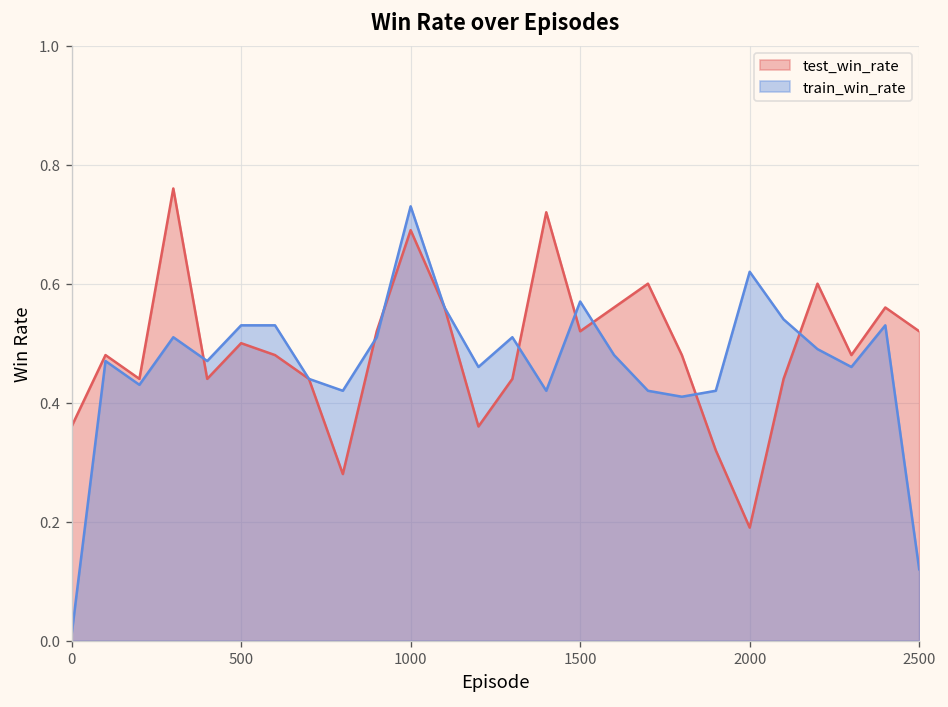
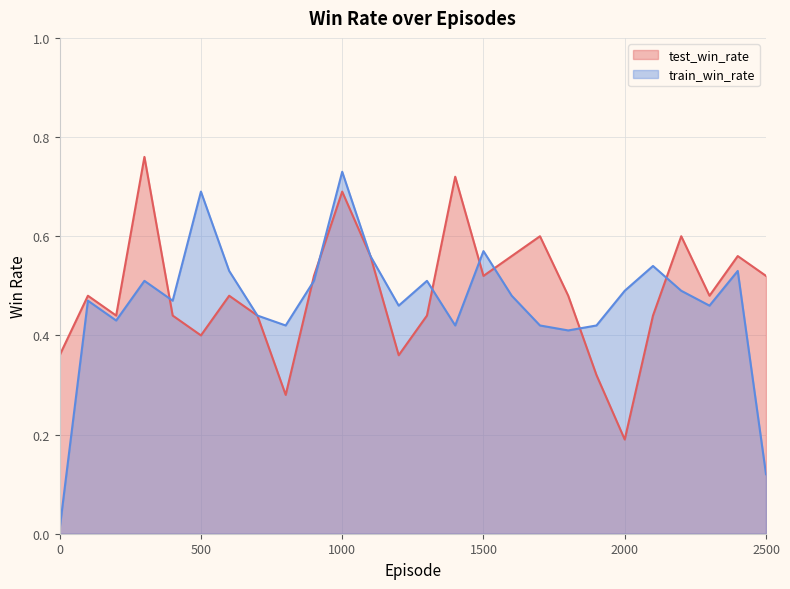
test_win_rate, 500: 0.5 -> 0.4
train_win_rate, 500: 0.53 -> 0.69
train_win_rate, 2000: 0.62 -> 0.49
